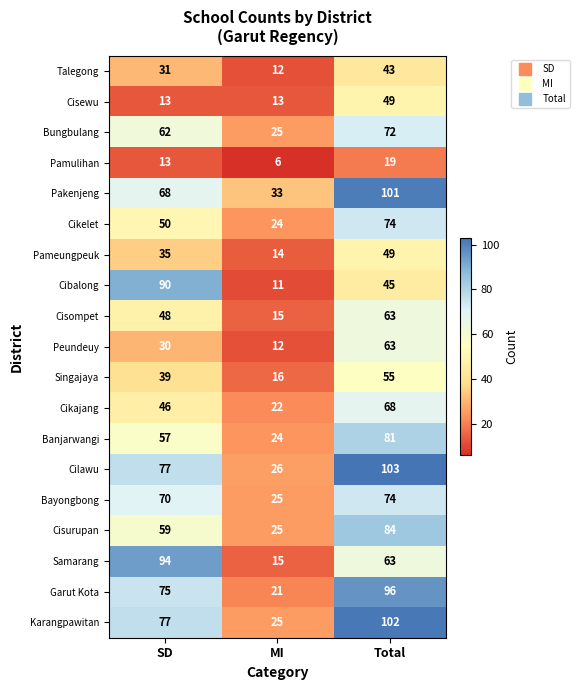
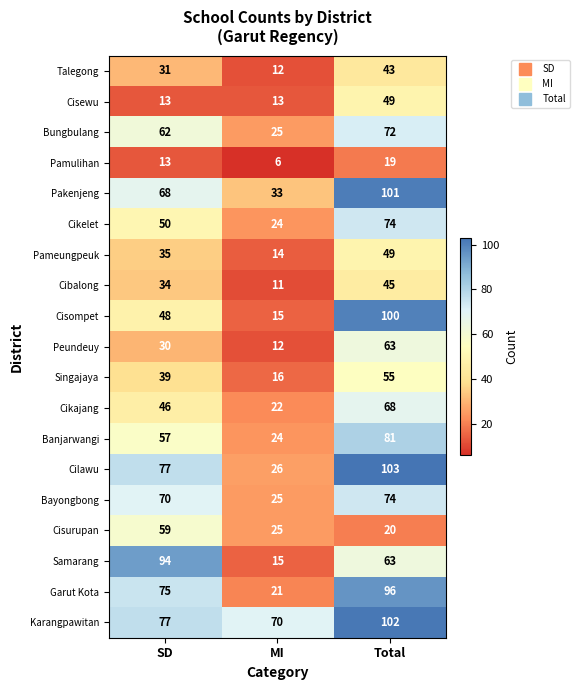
Cibalong, SD: 90 -> 34
Cisompet, Total: 63 -> 100
Cisurupan, Total: 84 -> 20
Karangpawitan, MI: 25 -> 70
